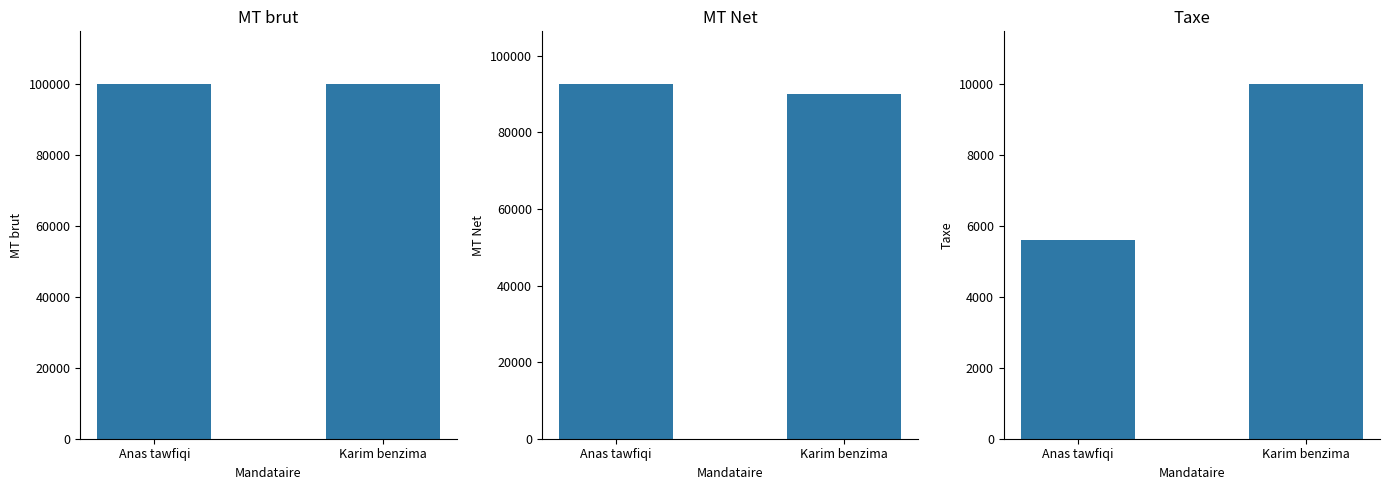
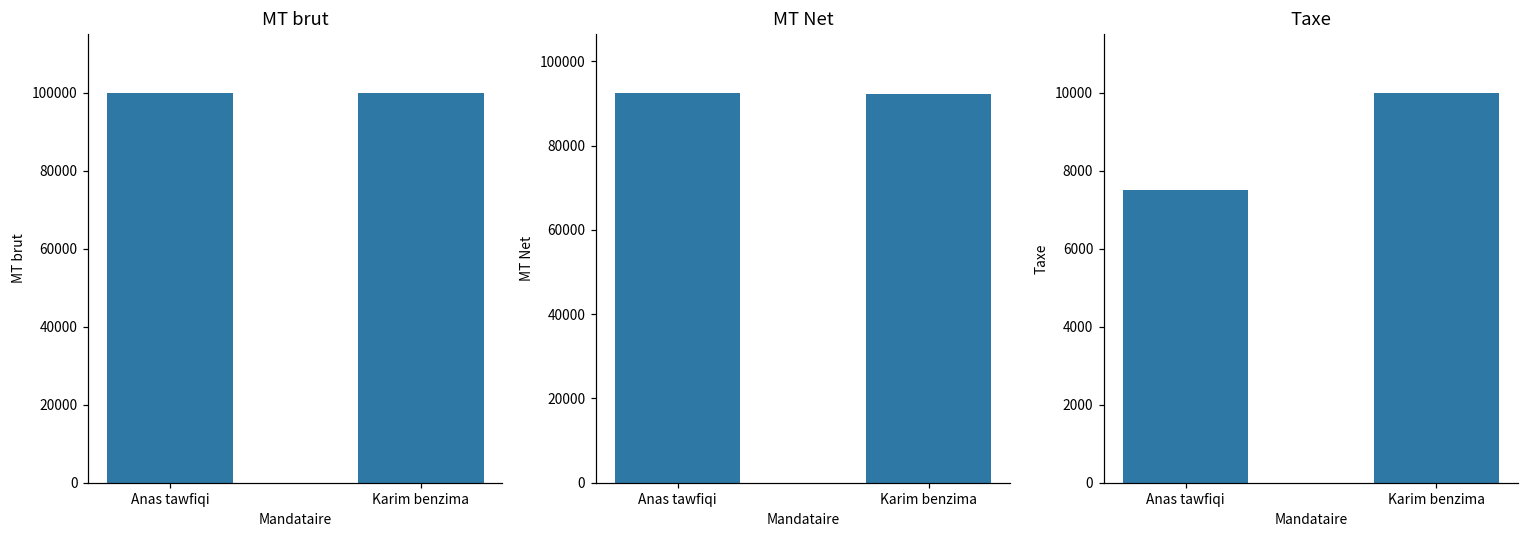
MT Net, Karim benzima: 90000 -> 92000
Taxe, Anas tawfiqi: 5600 -> 7500
